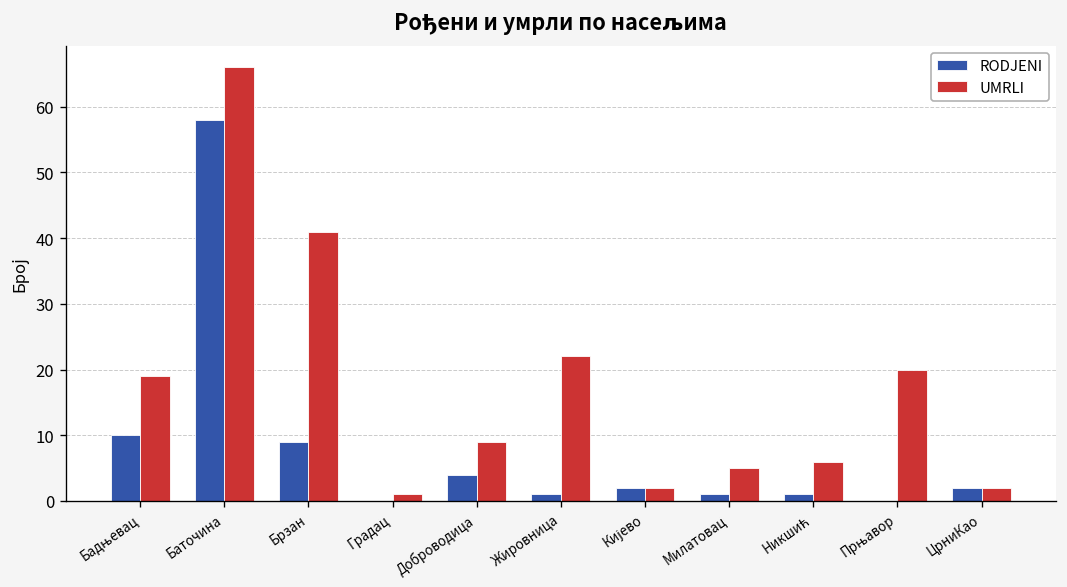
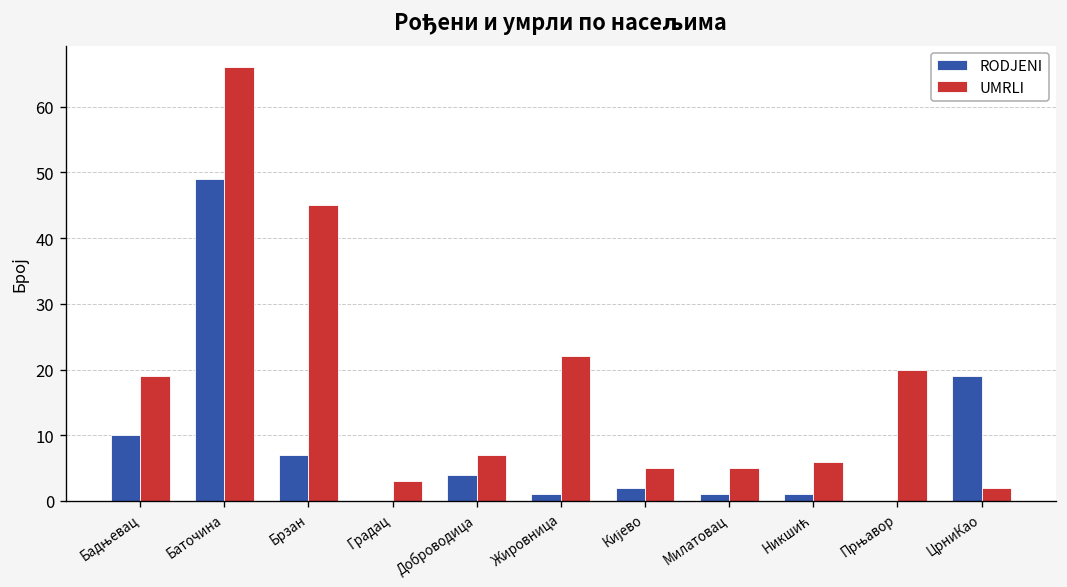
RODJENI, Баточина: 58 -> 49
RODJENI, Брзан: 9 -> 7
UMRLI, Брзан: 41 -> 45
UMRLI, Градац: 1 -> 3
UMRLI, Доброводица: 9 -> 7
UMRLI, Кијево: 2 -> 5
RODJENI, ЦрниКао: 2 -> 19
